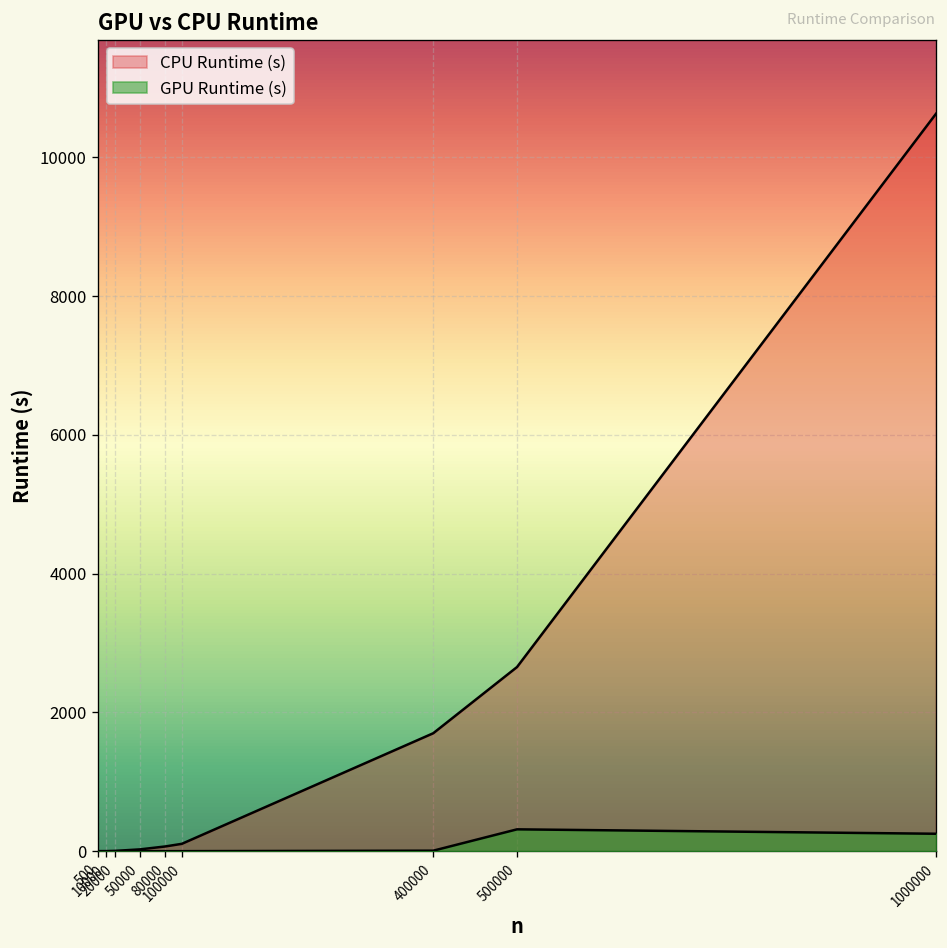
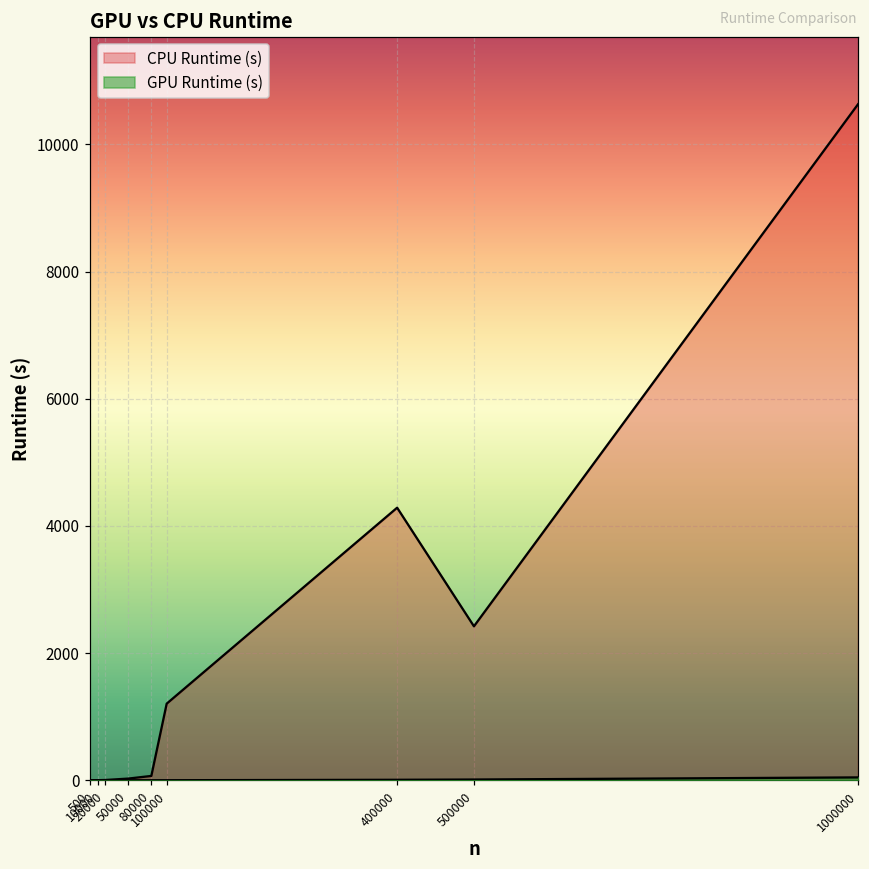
CPU Runtime (s), 100000: 100 -> 1200
CPU Runtime (s), 400000: 1700 -> 4300
CPU Runtime (s), 500000: 2700 -> 2400
GPU Runtime (s), 500000: 300 -> 0
GPU Runtime (s), 1000000: 300 -> 0
